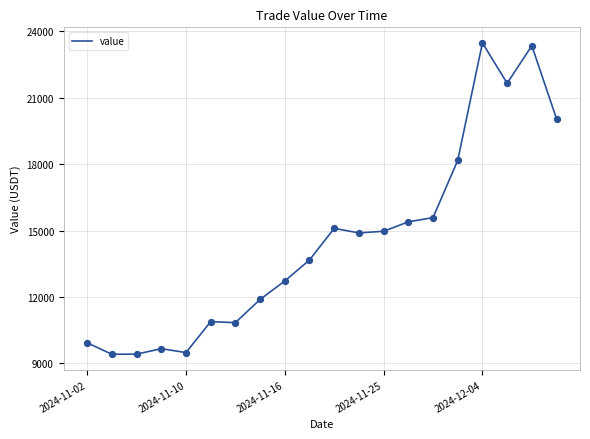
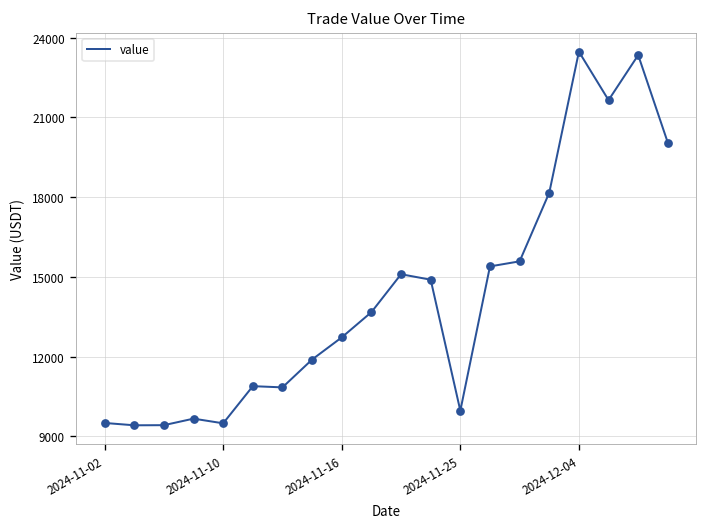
2024-11-02: 9900 -> 9500
2024-11-25: 15000 -> 10000
